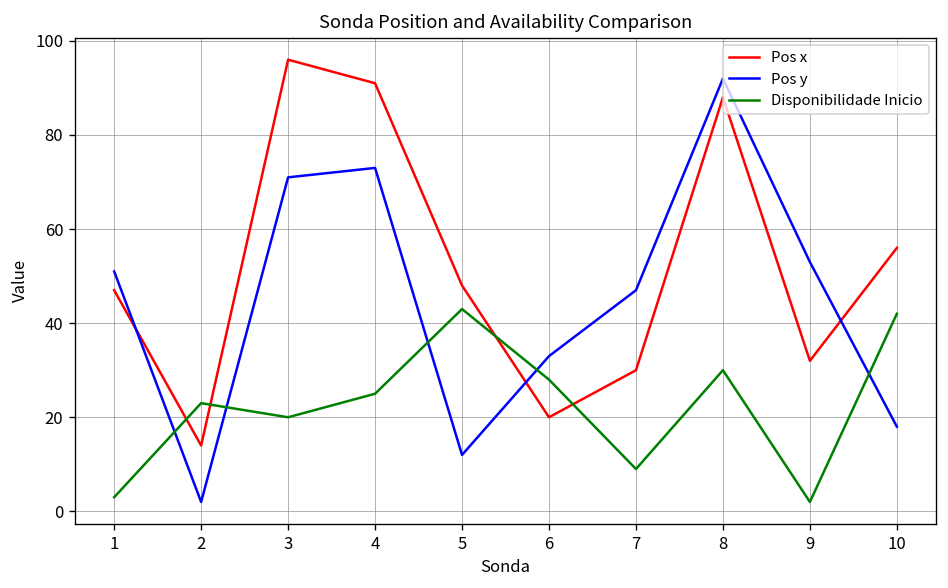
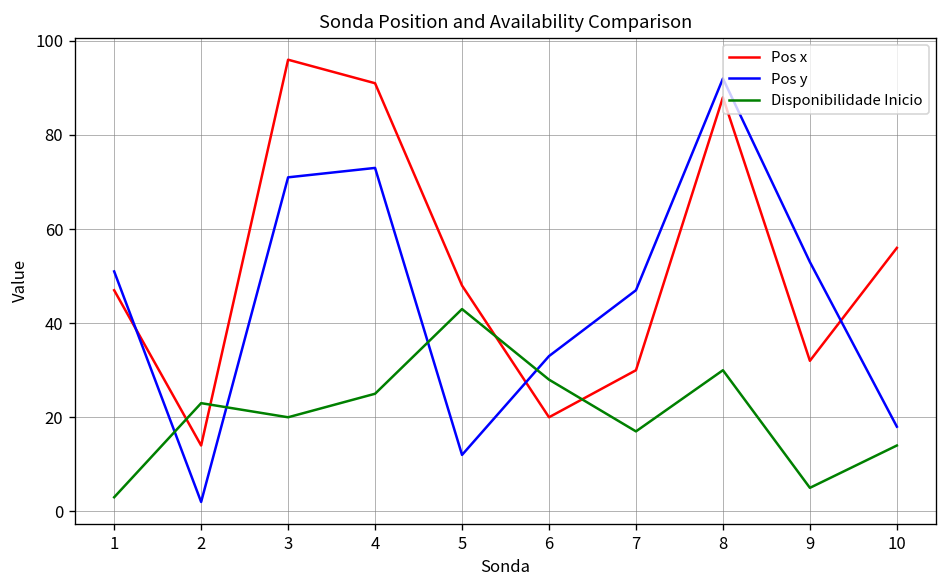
Disponibilidade Inicio, 7: 9 -> 17
Disponibilidade Inicio, 9: 2 -> 5
Disponibilidade Inicio, 10: 42 -> 14
